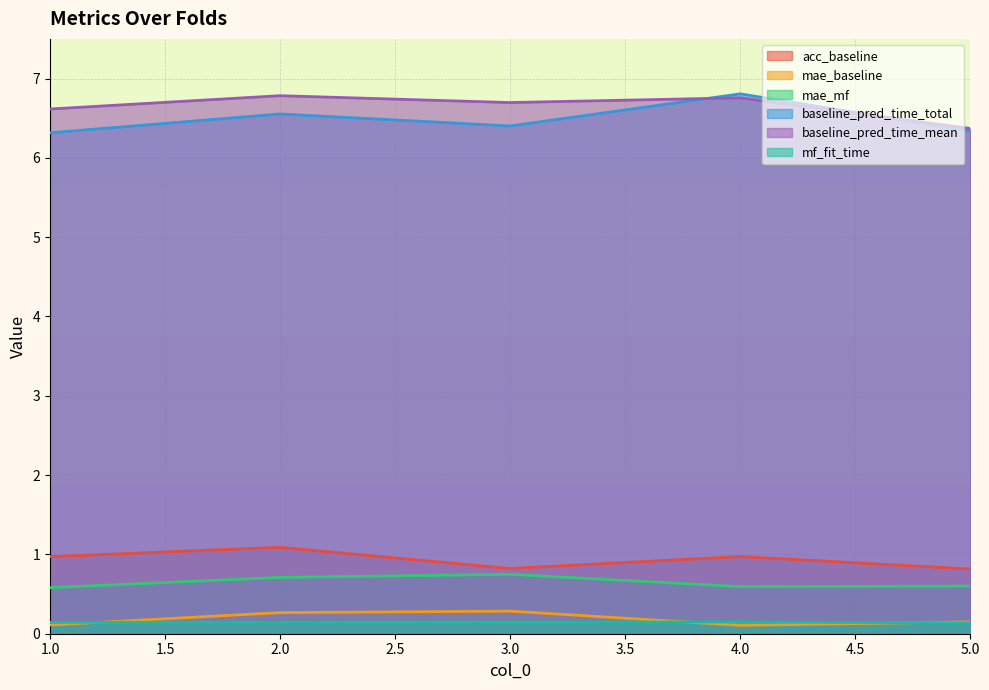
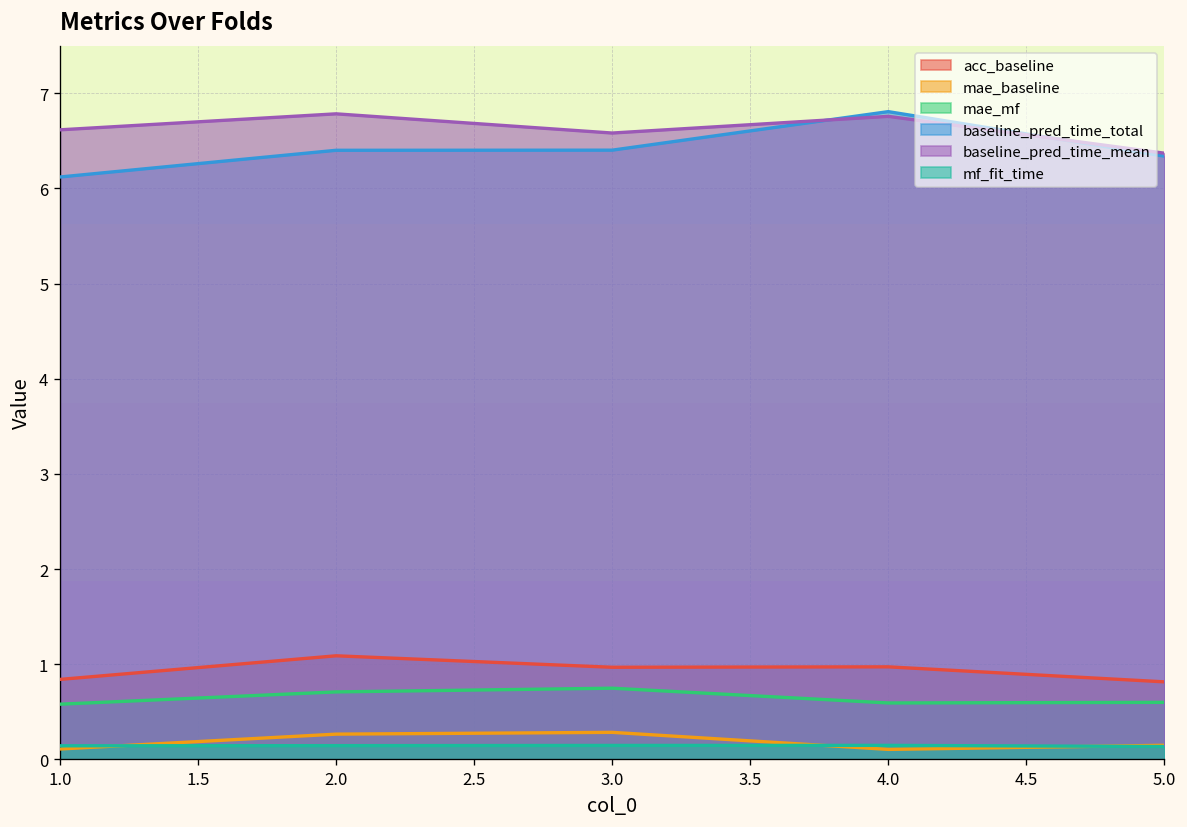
acc_baseline, 1.0: 1.0 -> 0.8
baseline_pred_time_total, 1.0: 6.3 -> 6.1
baseline_pred_time_total, 2.0: 6.6 -> 6.4
acc_baseline, 3.0: 0.8 -> 1.0
baseline_pred_time_mean, 3.0: 6.7 -> 6.6
